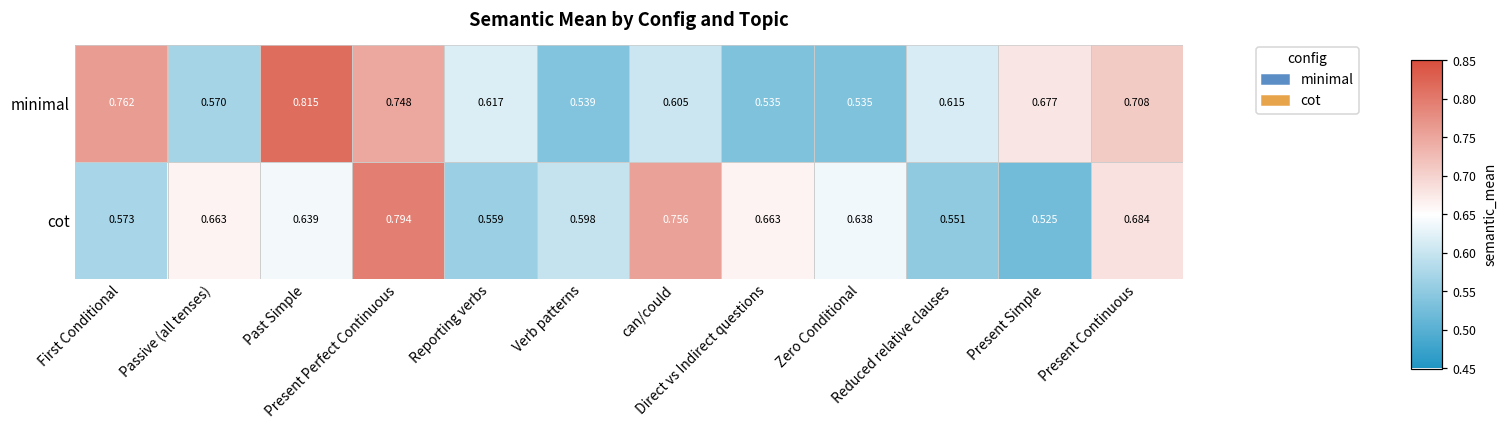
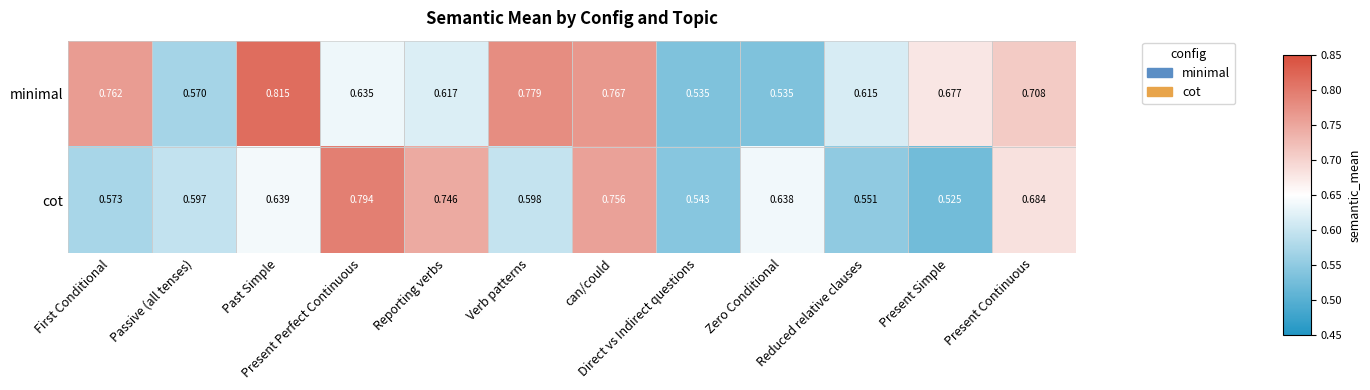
minimal, Present Perfect Continuous: 0.748 -> 0.635
minimal, Verb patterns: 0.539 -> 0.779
minimal, can/could: 0.605 -> 0.767
cot, Passive (all tenses): 0.663 -> 0.597
cot, Reporting verbs: 0.559 -> 0.746
cot, Direct vs Indirect questions: 0.663 -> 0.543
